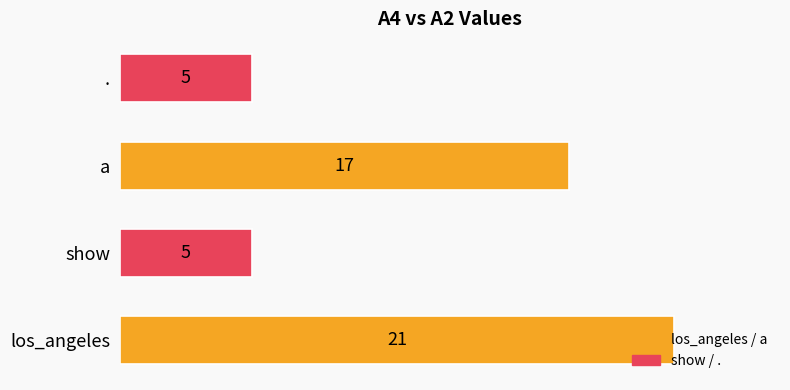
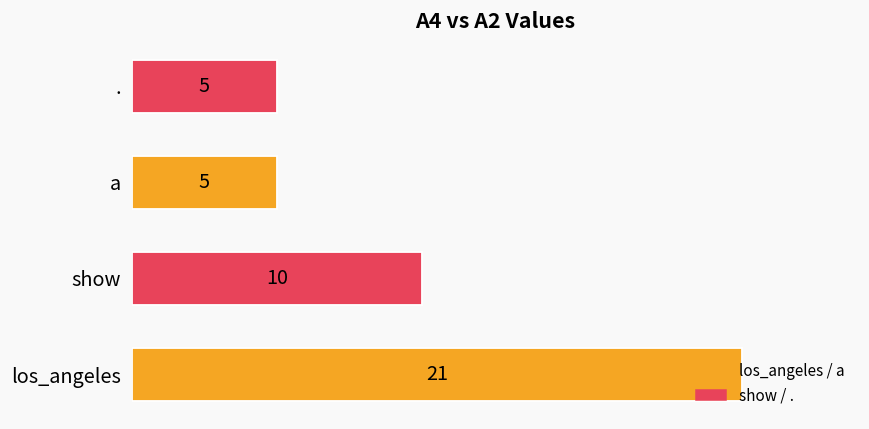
a: 17 -> 5
show: 5 -> 10
